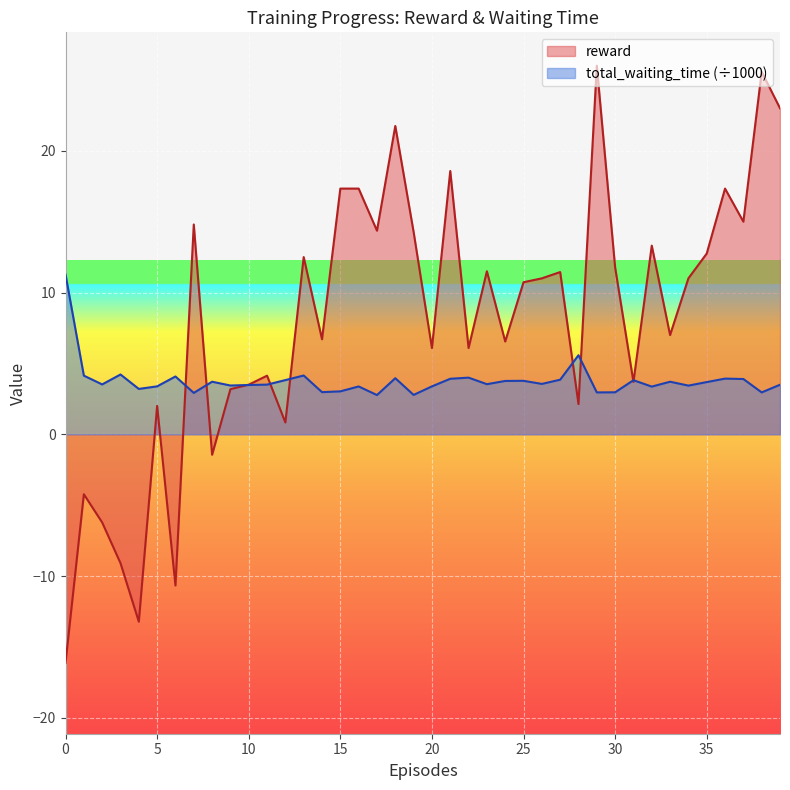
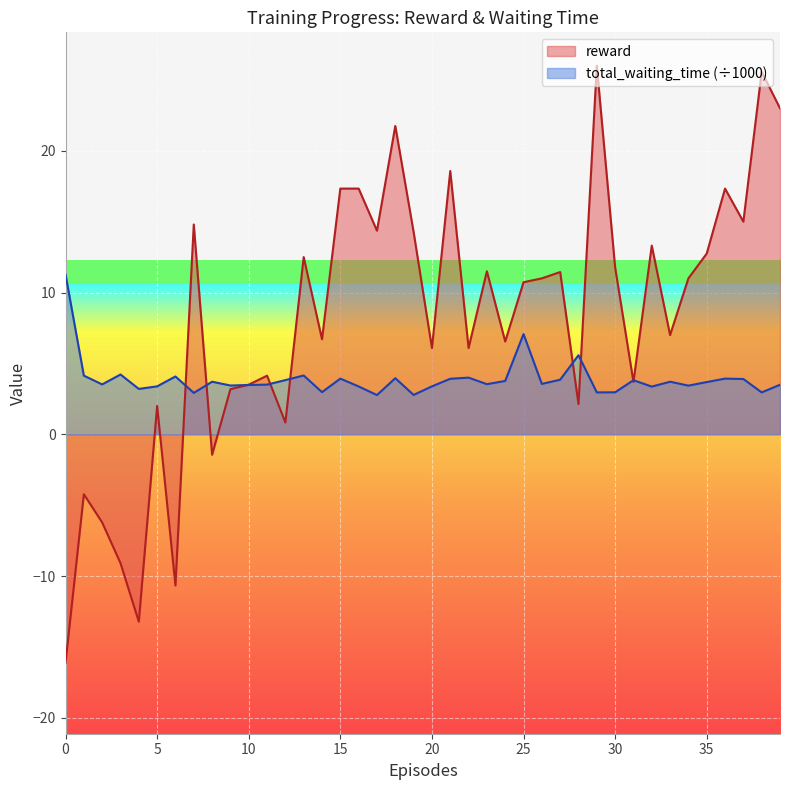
total_waiting_time (÷1000), 15: 3.0 -> 3.9
total_waiting_time (÷1000), 25: 3.8 -> 7.1
